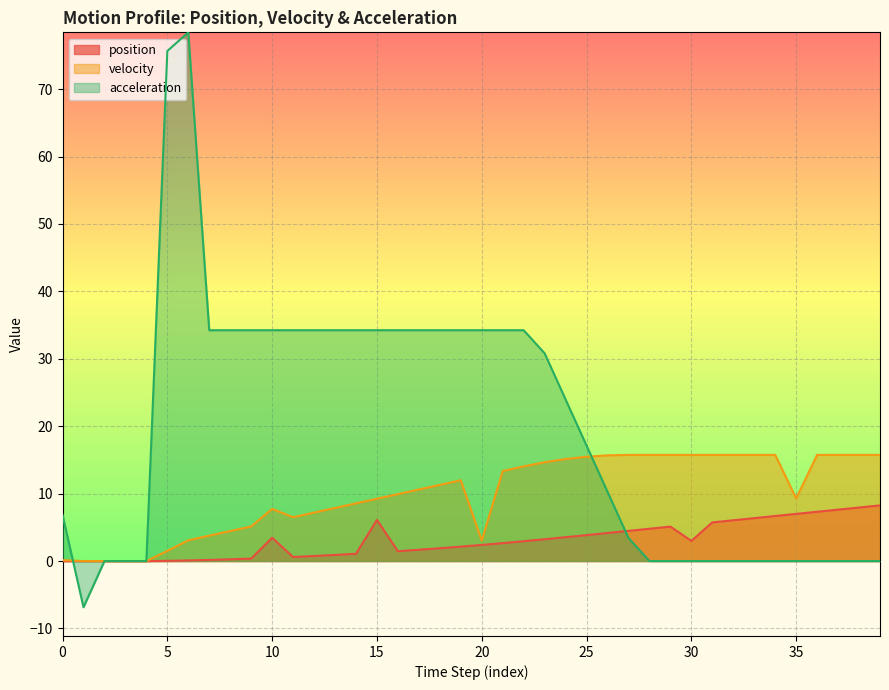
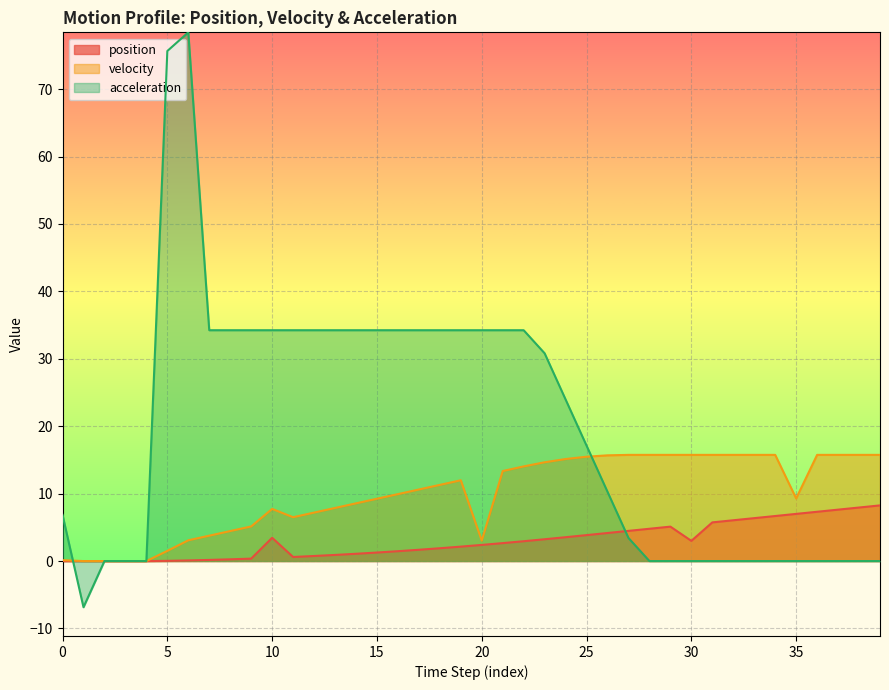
position, 15: 6 -> 1
